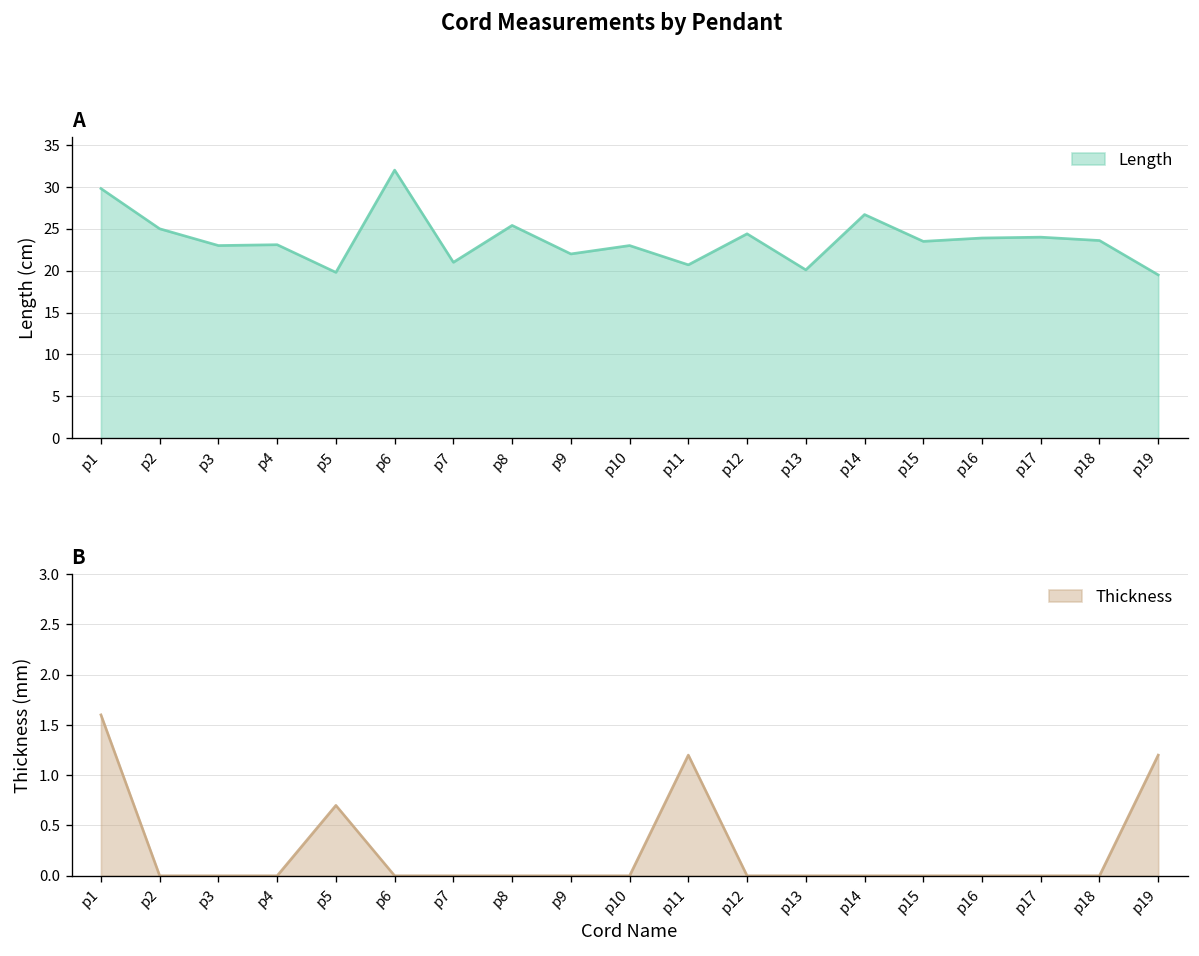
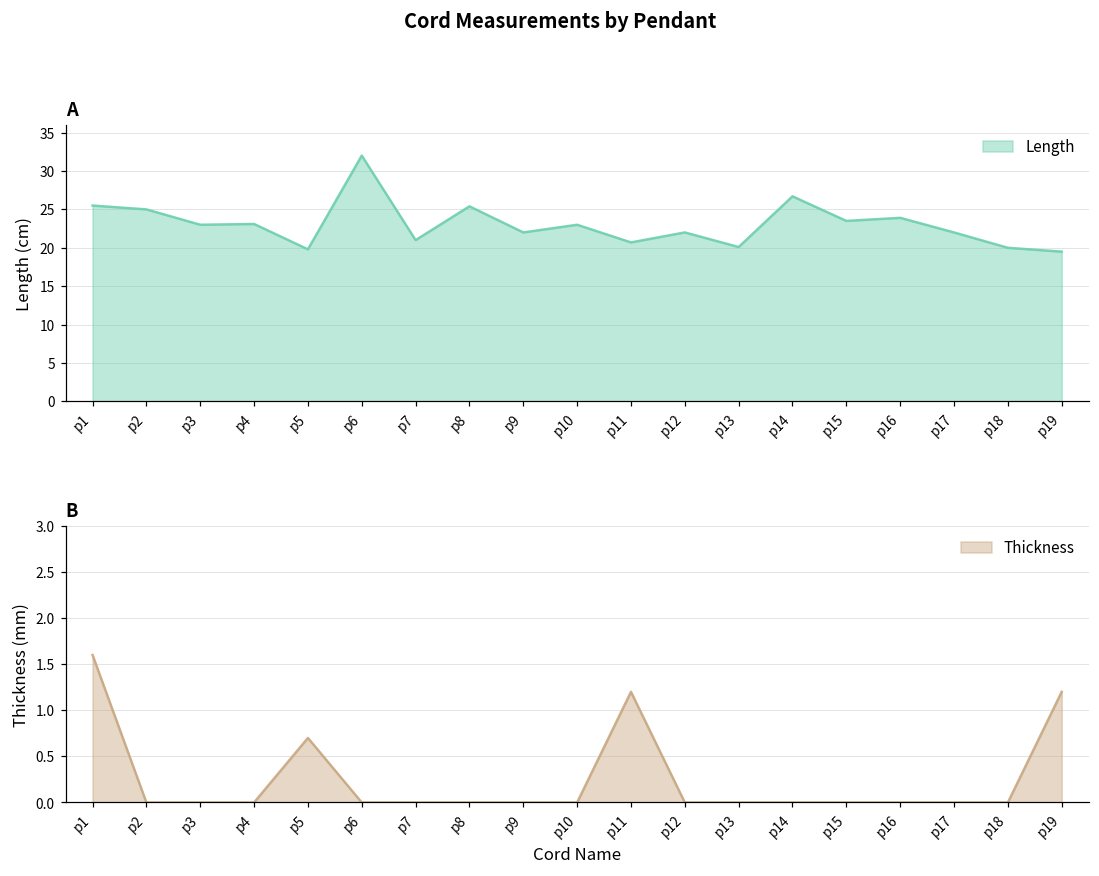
A, p1: 30 -> 26
A, p12: 24 -> 22
A, p17: 24 -> 22
A, p18: 24 -> 20
